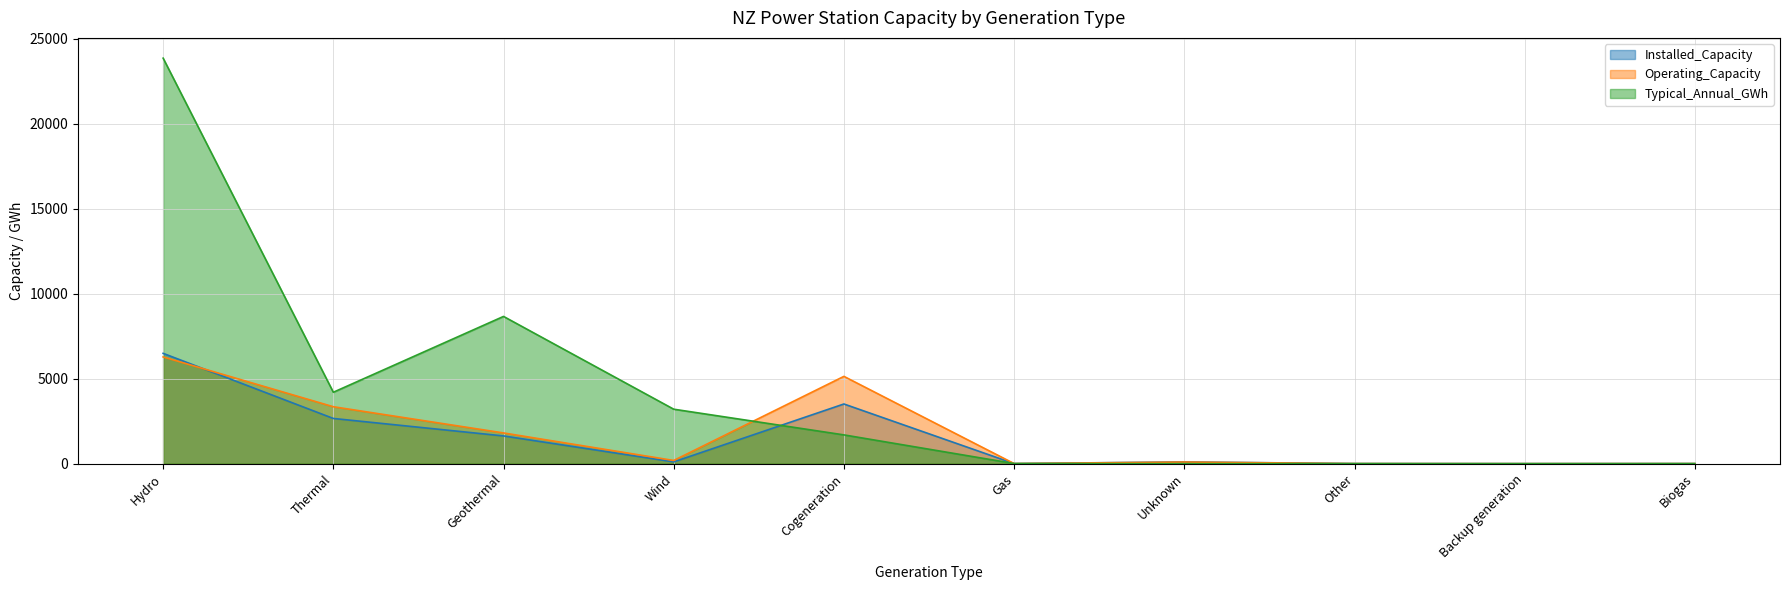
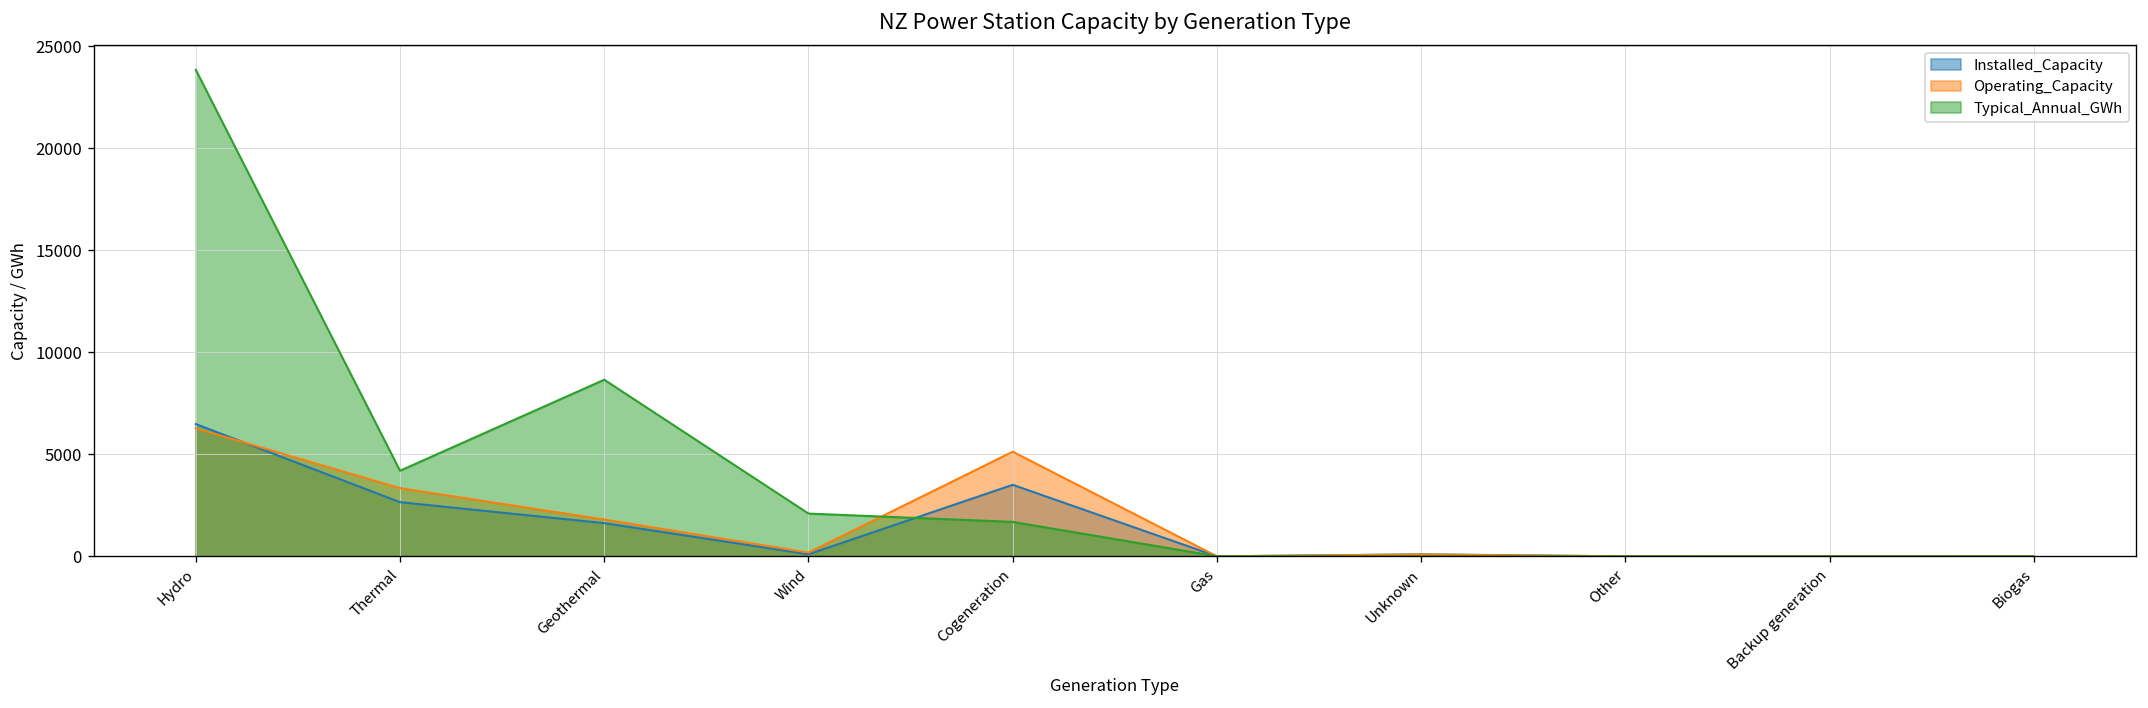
Typical_Annual_GWh, Wind: 3200 -> 2100
